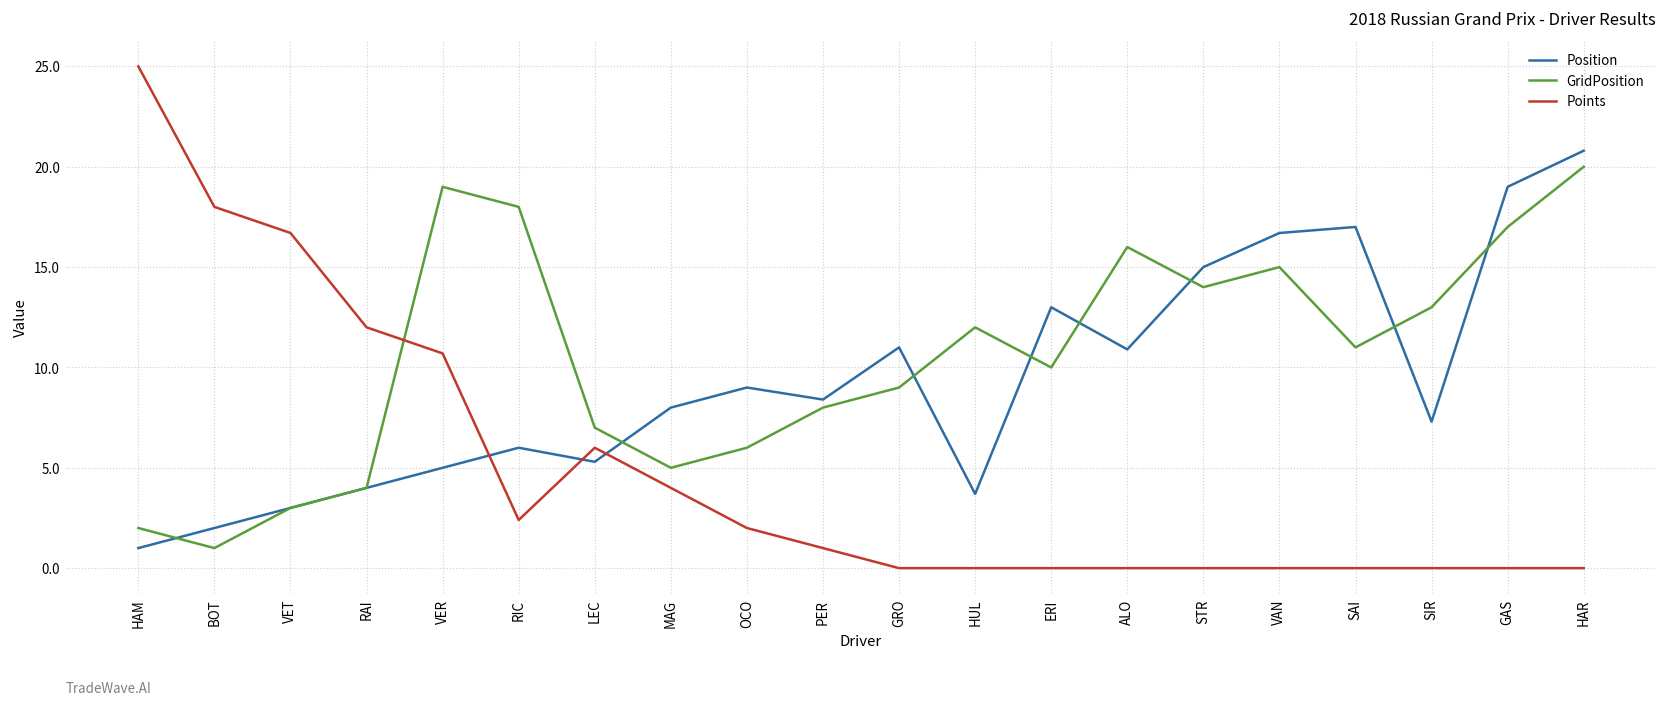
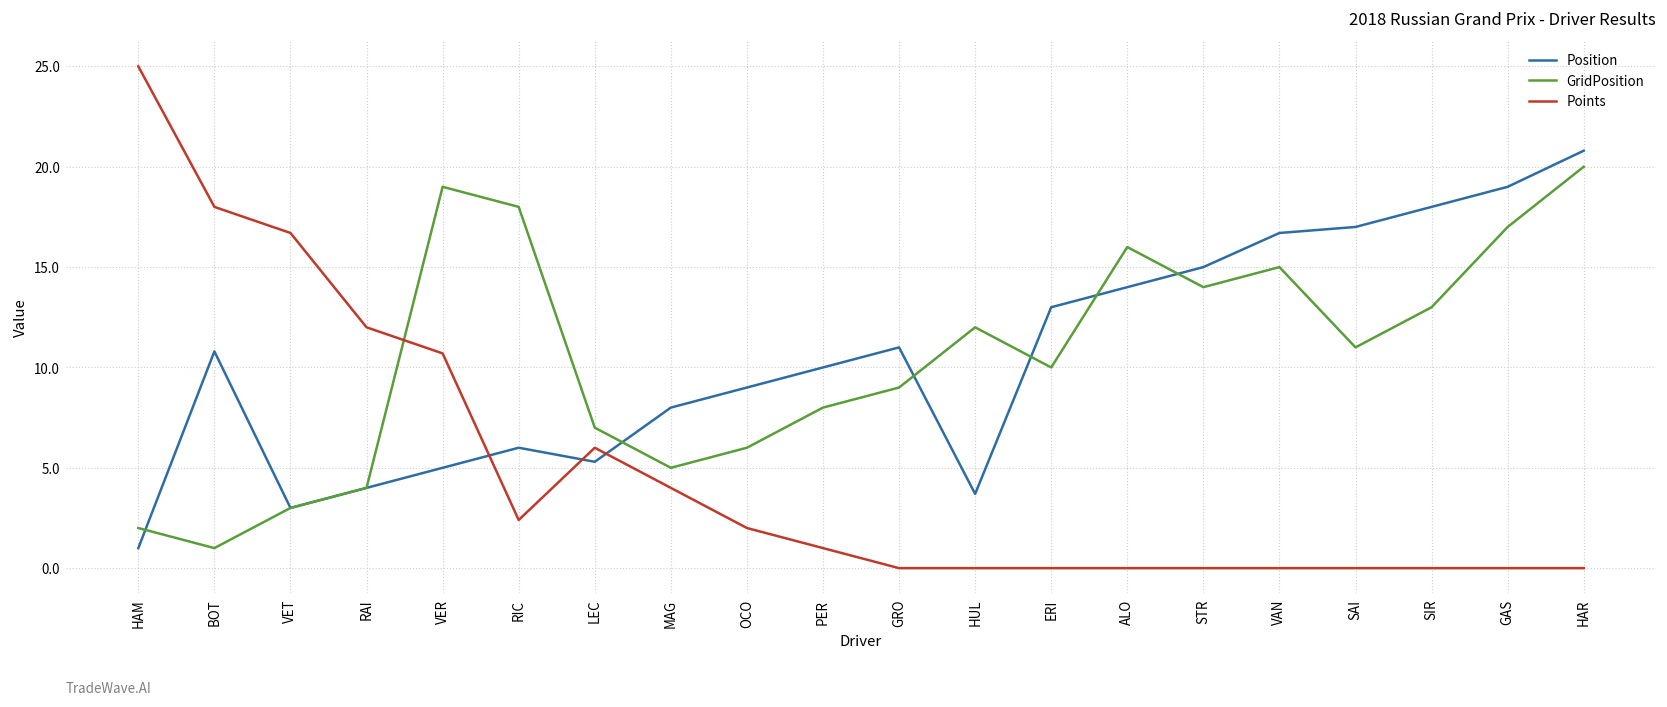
Position, BOT: 2.0 -> 10.8
Position, PER: 8.4 -> 10.0
Position, ALO: 10.9 -> 14.0
Position, SIR: 7.3 -> 18.0
